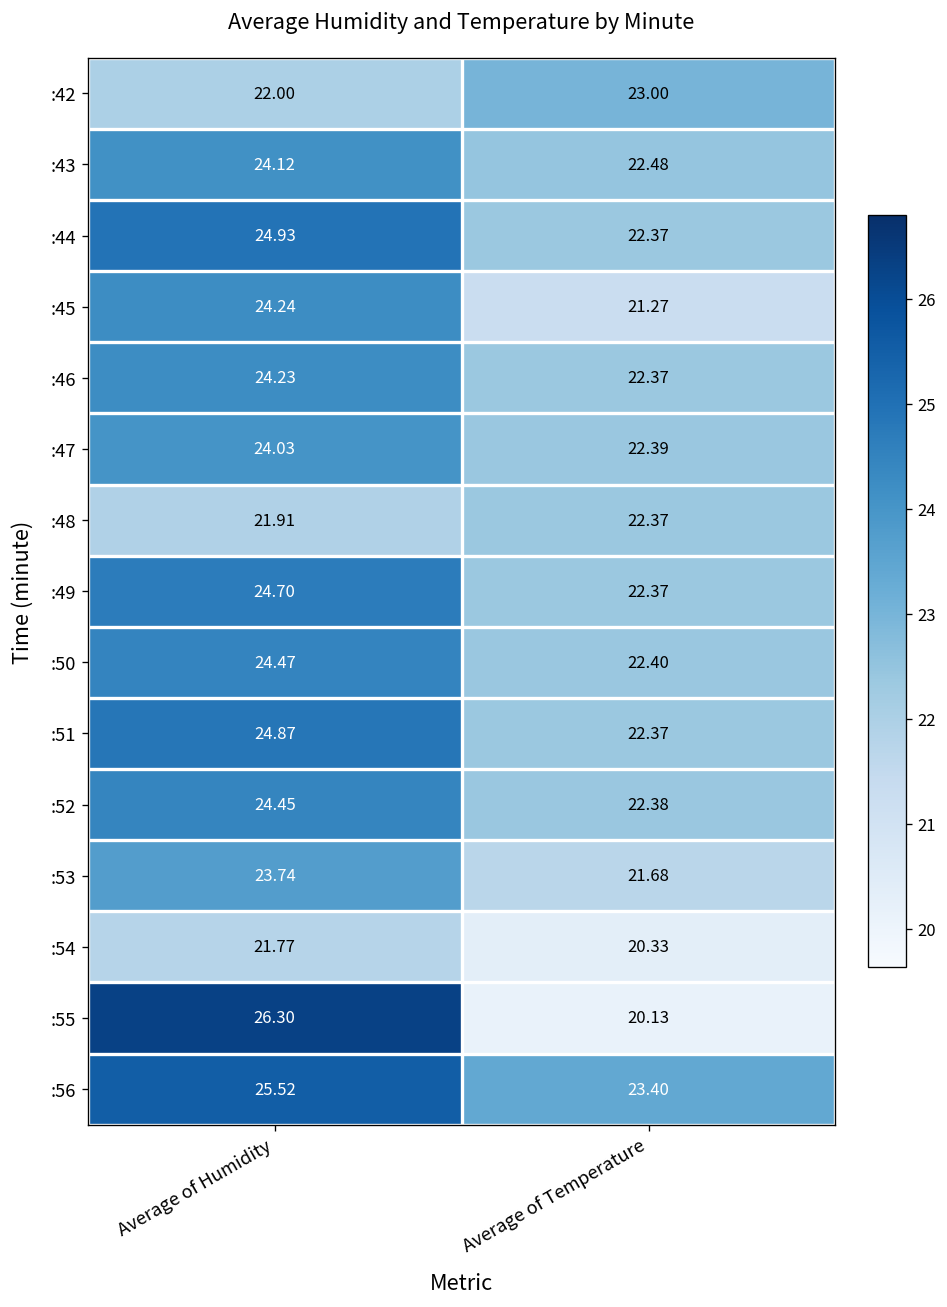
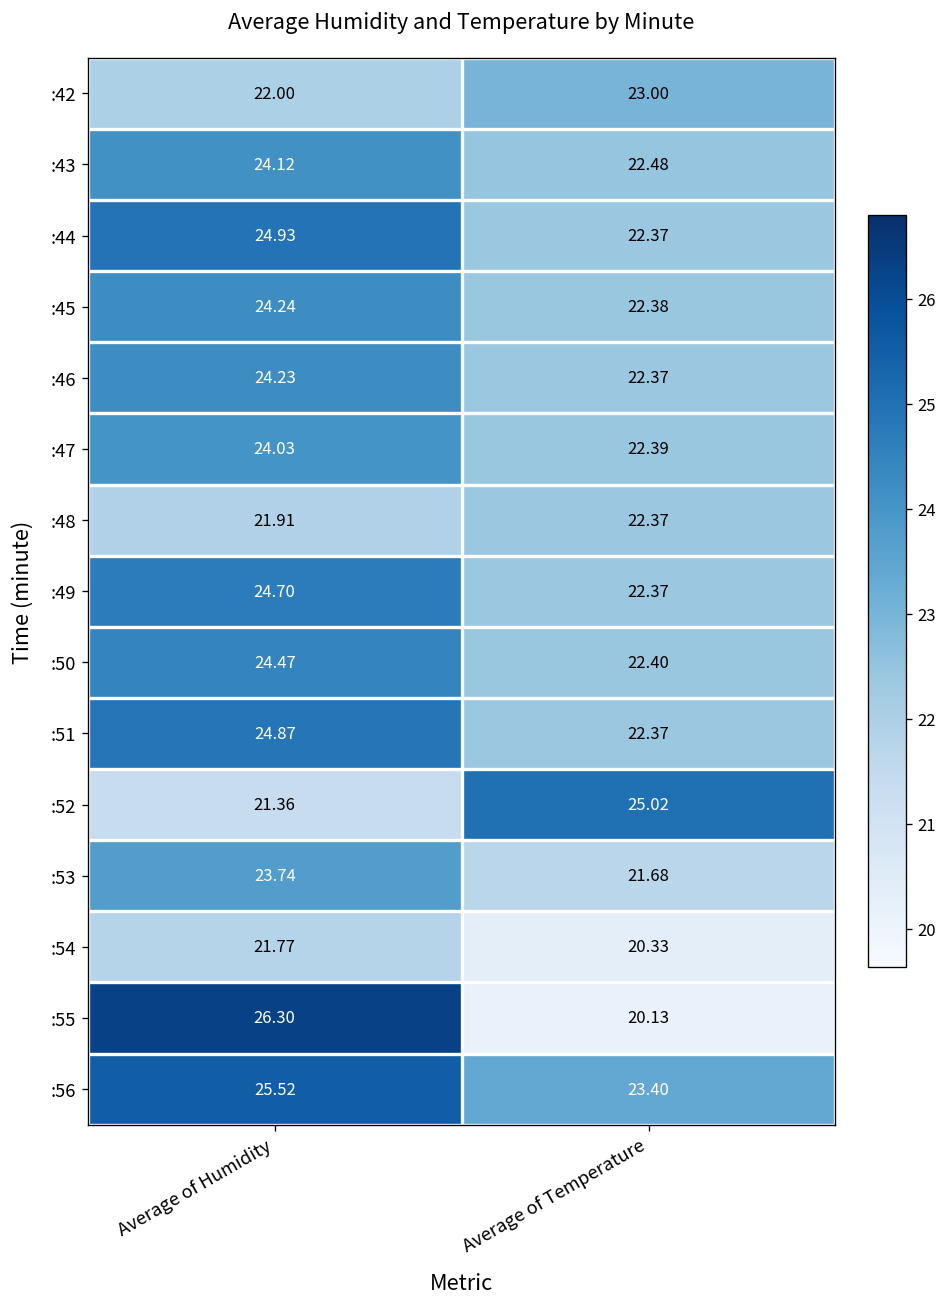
:45, Average of Temperature: 21.27 -> 22.38
:52, Average of Humidity: 24.45 -> 21.36
:52, Average of Temperature: 22.38 -> 25.02
